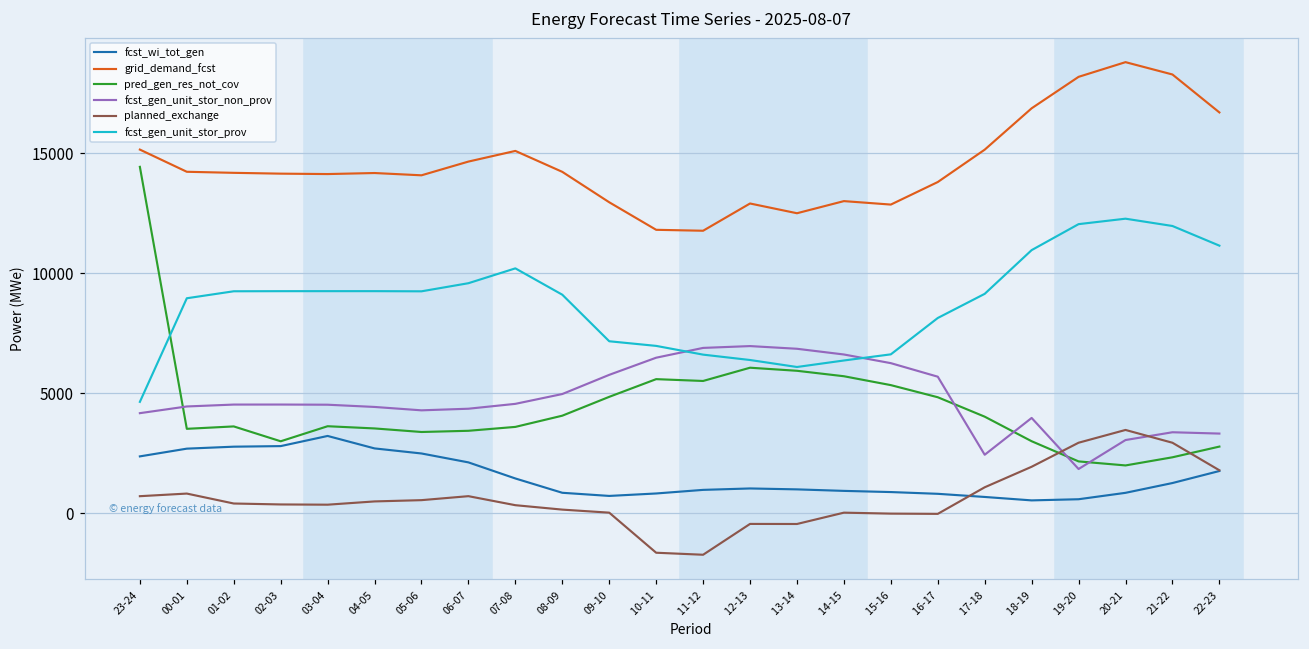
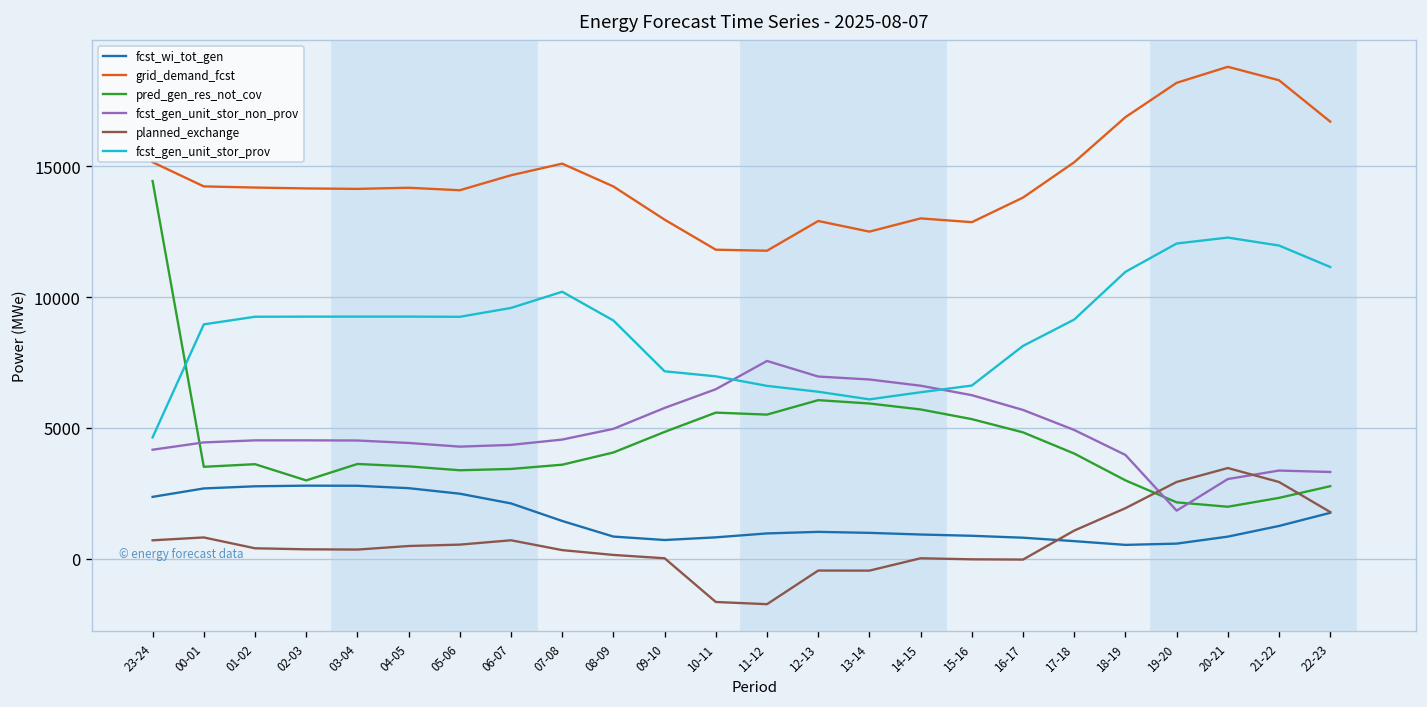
fcst_wi_tot_gen, 03-04: 3200 -> 2800
fcst_gen_unit_stor_non_prov, 11-12: 6900 -> 7600
fcst_gen_unit_stor_non_prov, 17-18: 2400 -> 4900
